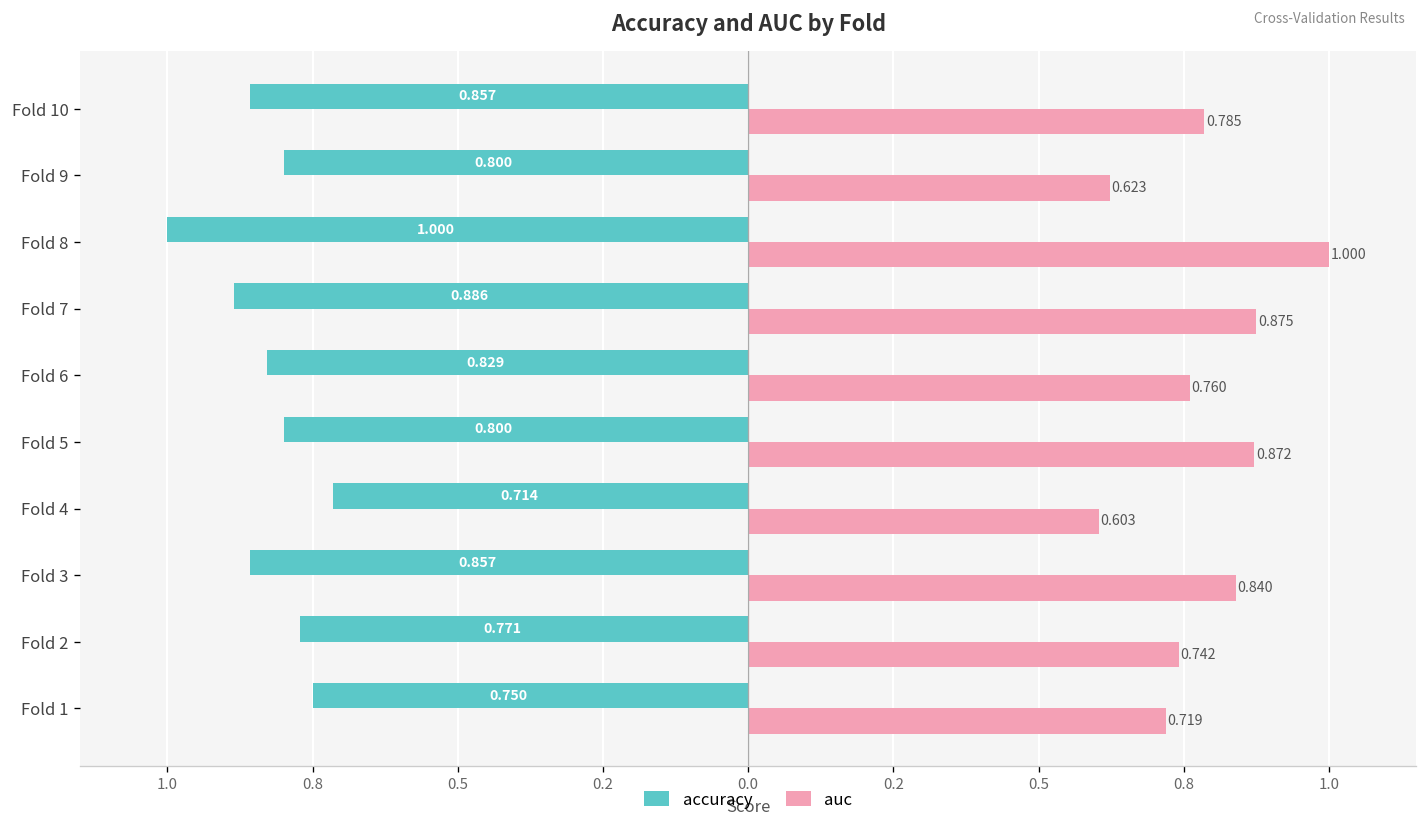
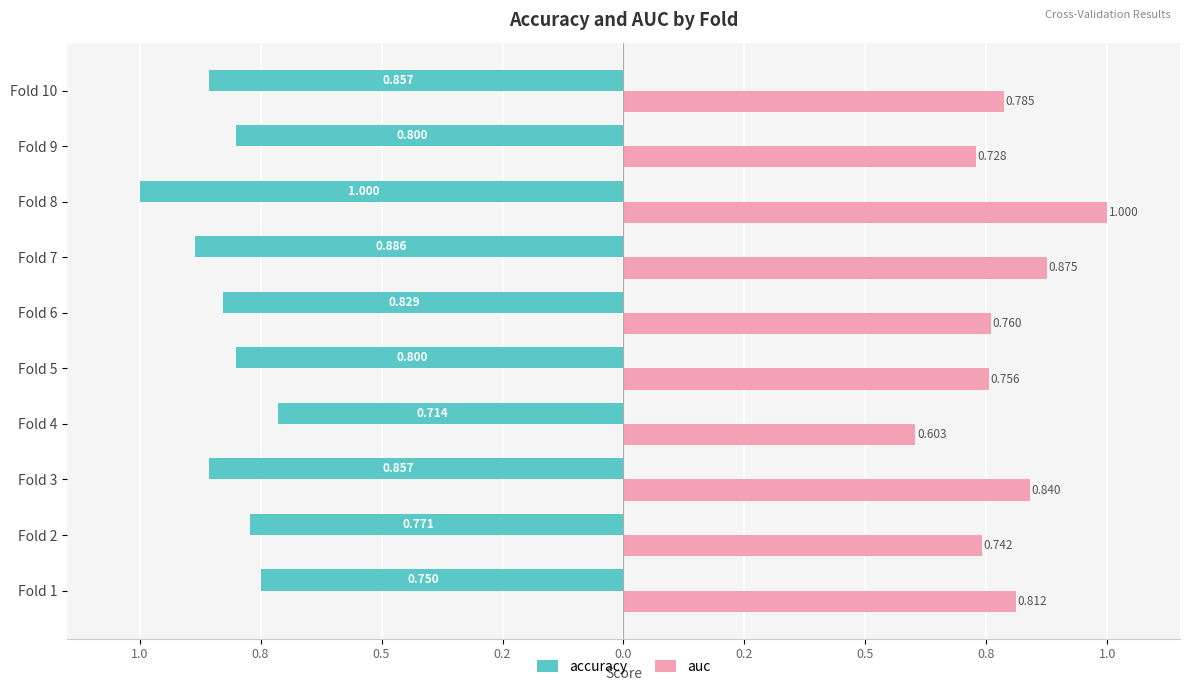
auc, Fold 9: 0.623 -> 0.728
auc, Fold 5: 0.872 -> 0.756
auc, Fold 1: 0.719 -> 0.812
